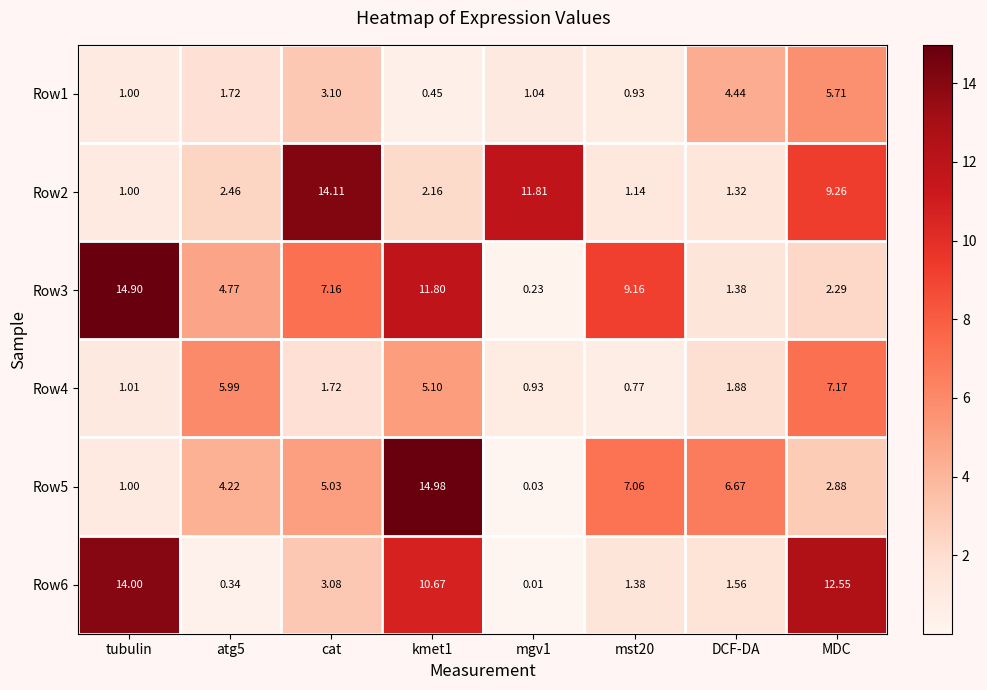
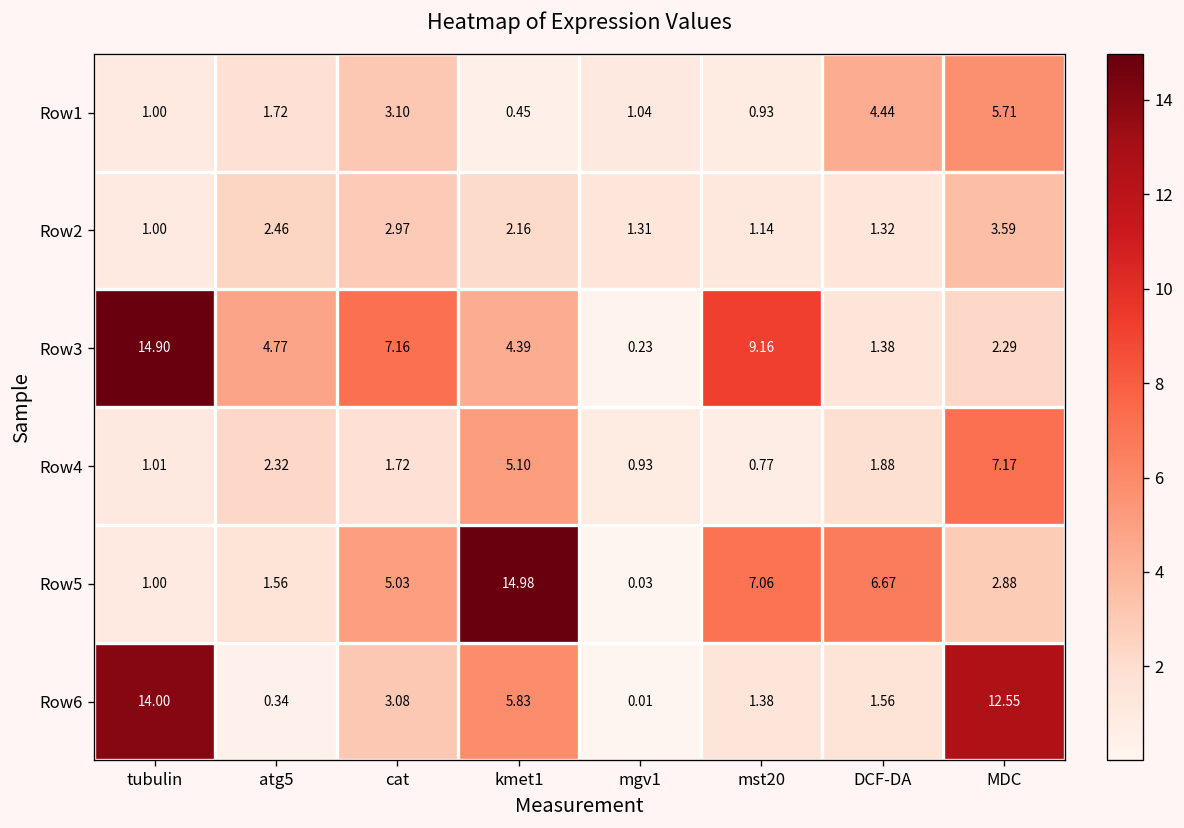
Row2, cat: 14.11 -> 2.97
Row2, mgv1: 11.81 -> 1.31
Row2, MDC: 9.26 -> 3.59
Row3, kmet1: 11.80 -> 4.39
Row4, atg5: 5.99 -> 2.32
Row5, atg5: 4.22 -> 1.56
Row6, kmet1: 10.67 -> 5.83
